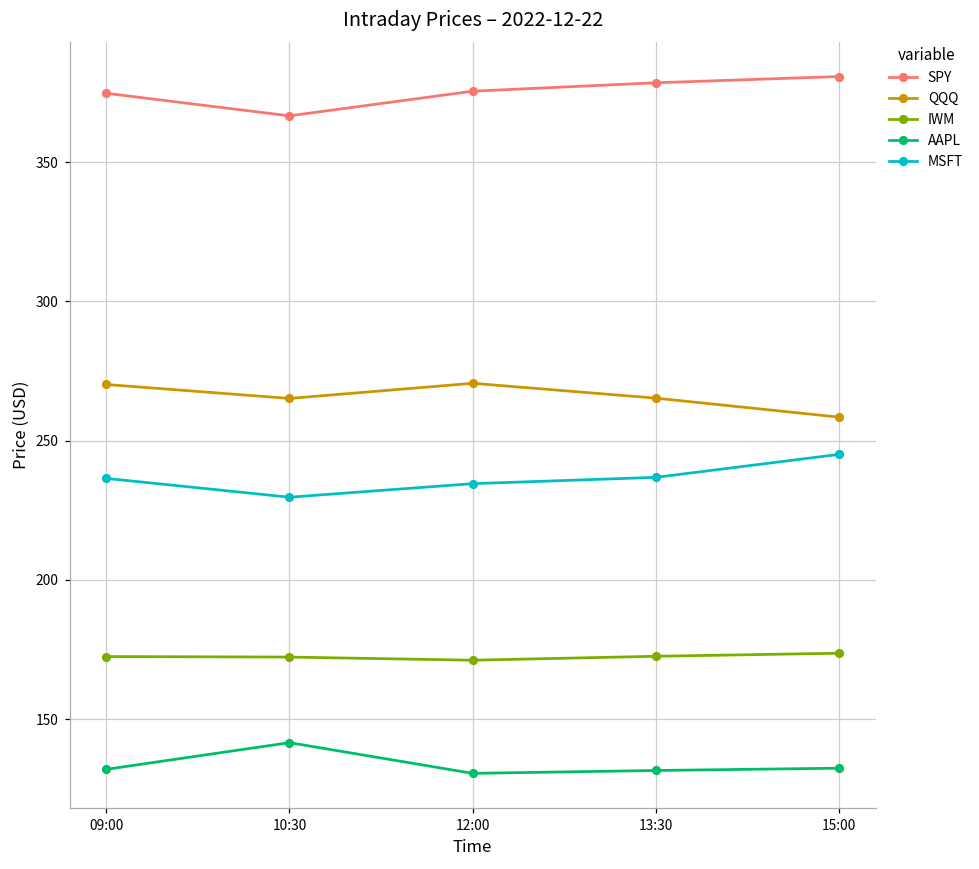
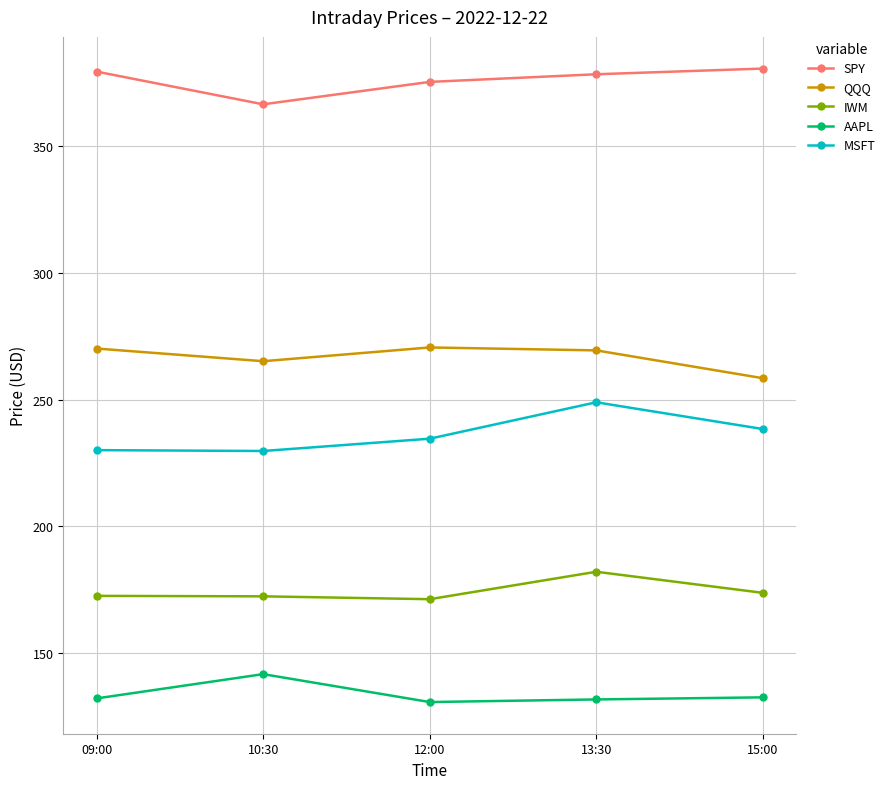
SPY, 09:00: 375 -> 380
MSFT, 09:00: 236 -> 230
QQQ, 13:30: 265 -> 269
IWM, 13:30: 173 -> 182
MSFT, 13:30: 237 -> 249
MSFT, 15:00: 245 -> 238
